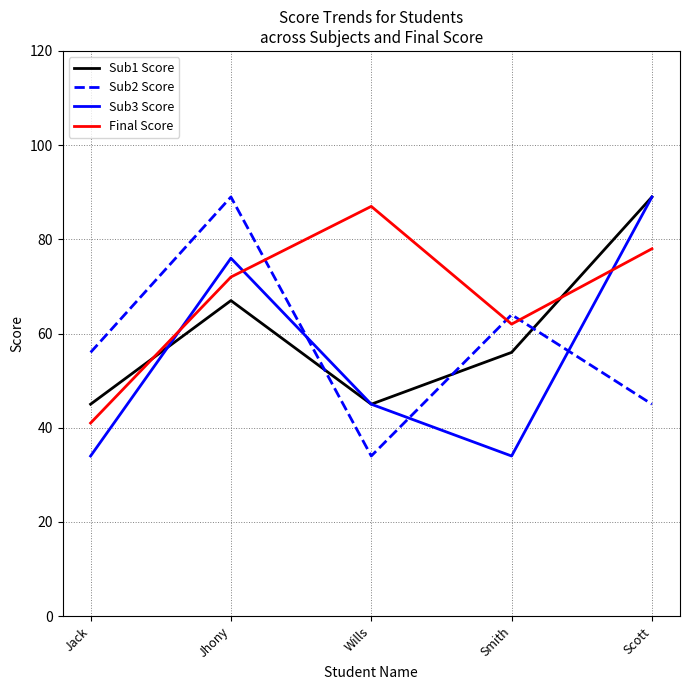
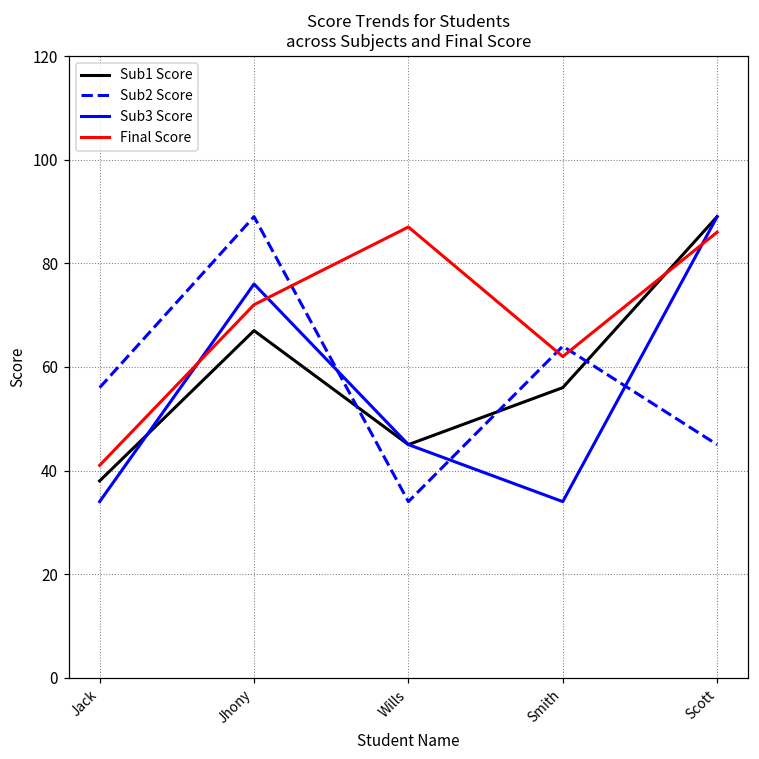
Sub1 Score, Jack: 45 -> 38
Final Score, Scott: 78 -> 86
